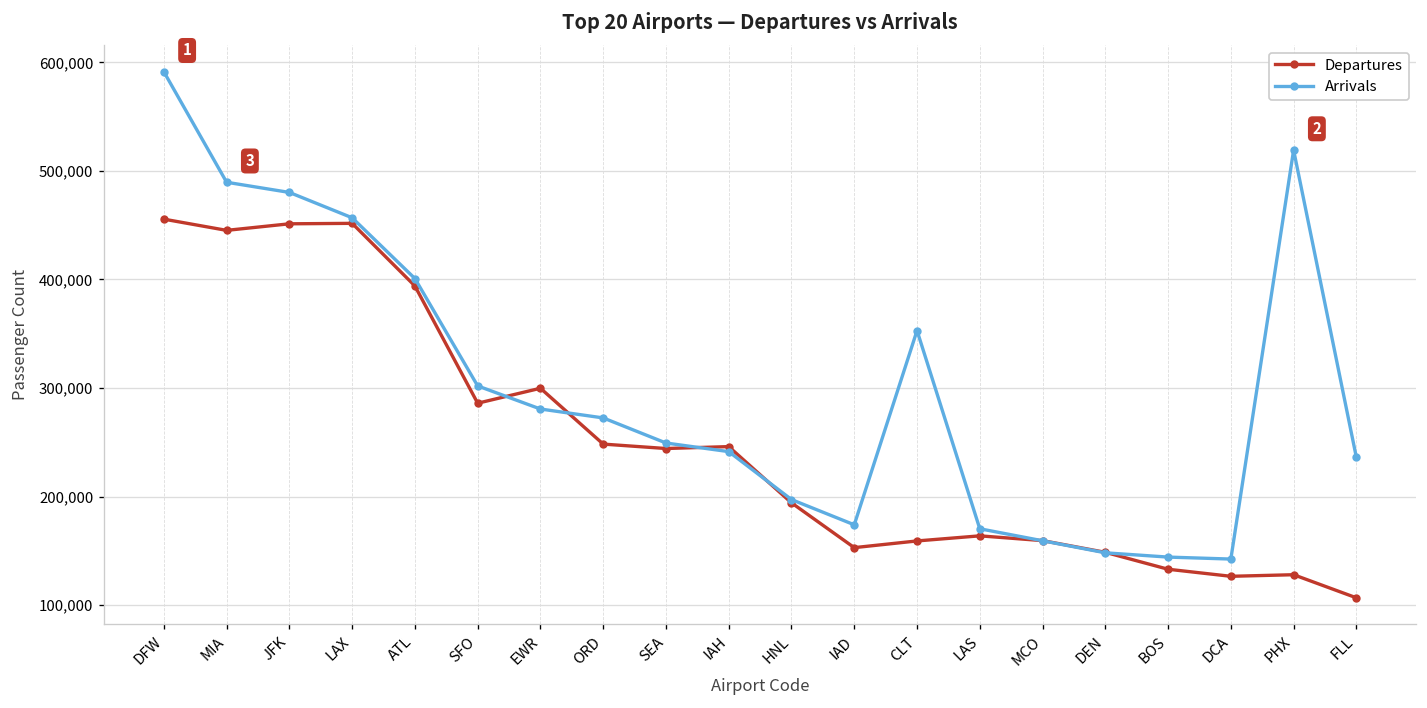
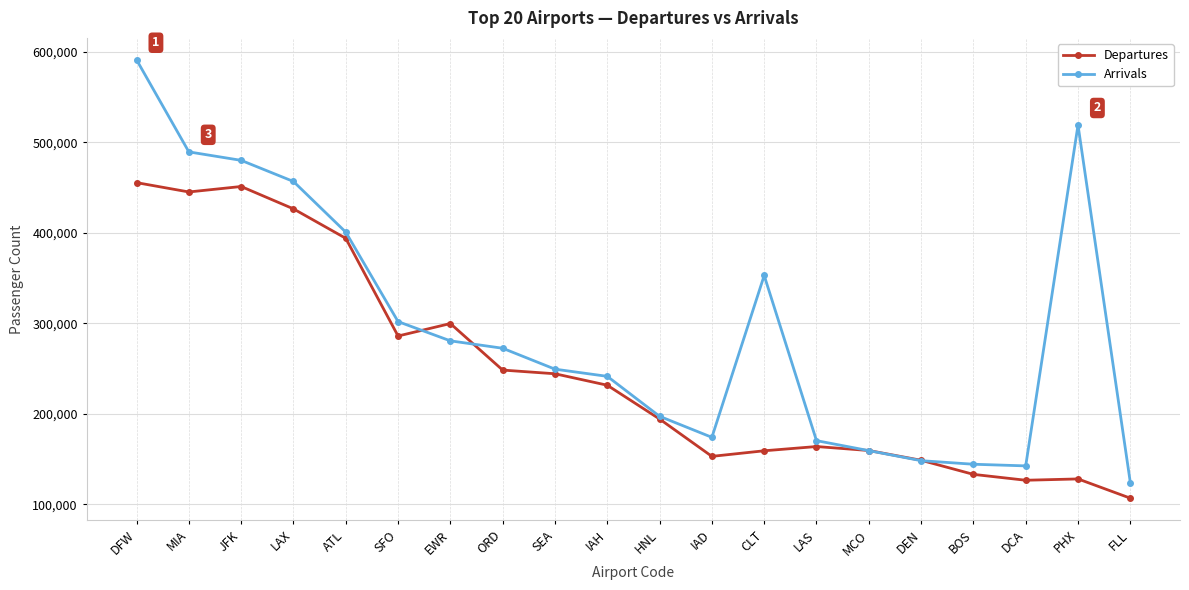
Departures, LAX: 450,000 -> 430,000
Departures, IAH: 250,000 -> 230,000
Arrivals, FLL: 240,000 -> 120,000
